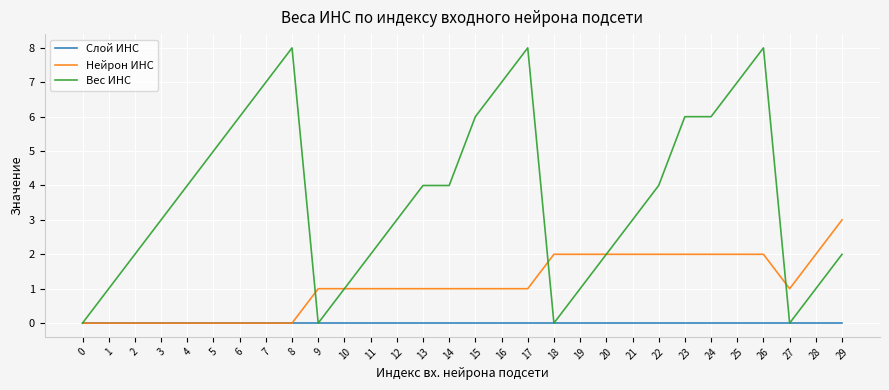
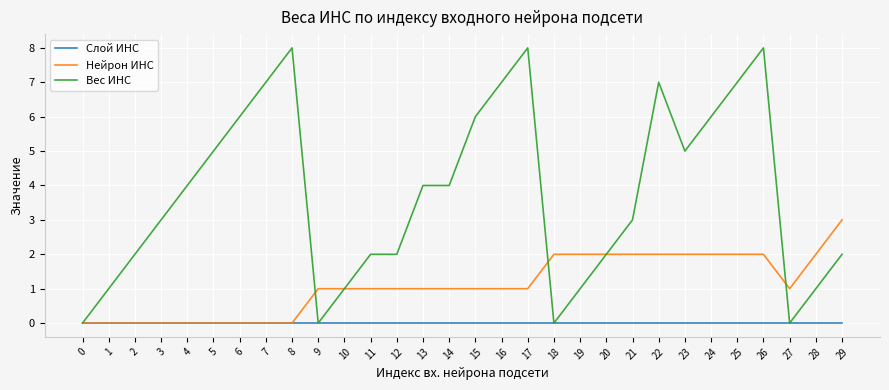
Вес ИНС, 12: 3 -> 2
Вес ИНС, 22: 4 -> 7
Вес ИНС, 23: 6 -> 5
